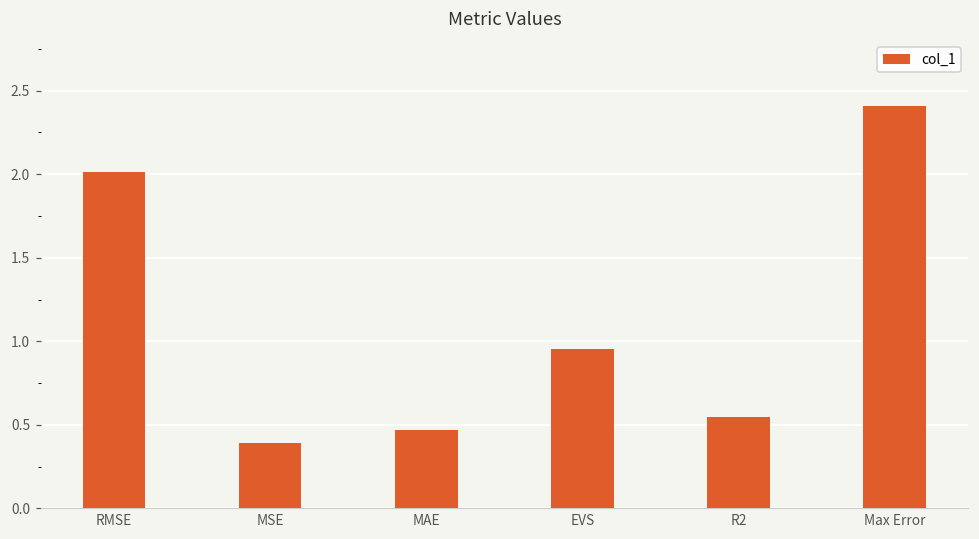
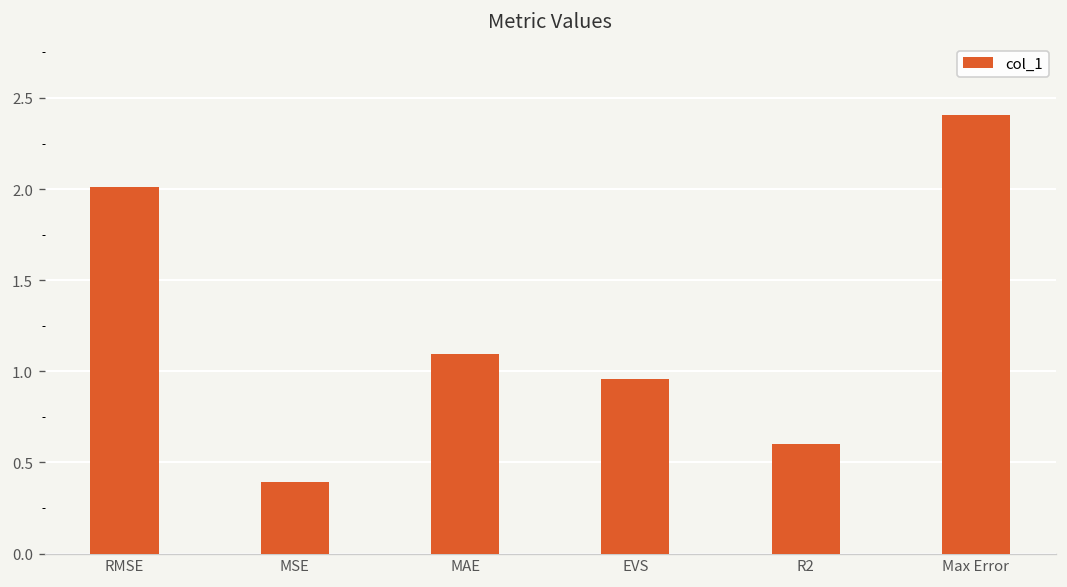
MAE: 0.47 -> 1.10
R2: 0.55 -> 0.60
